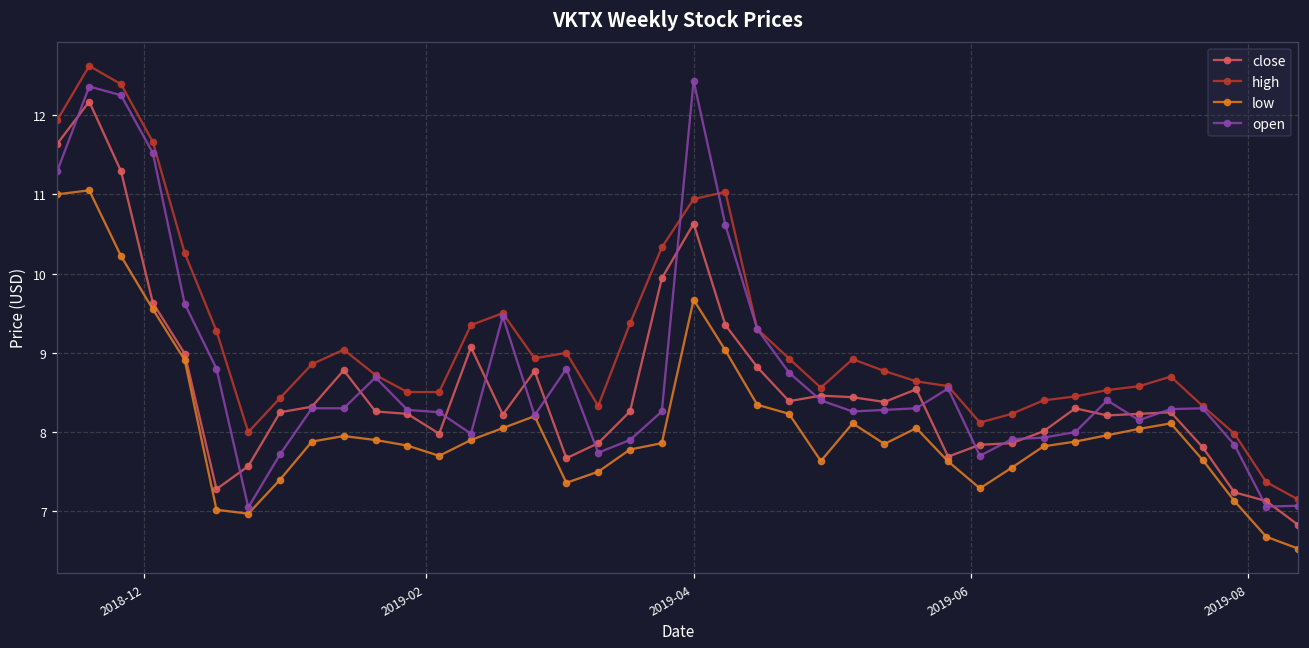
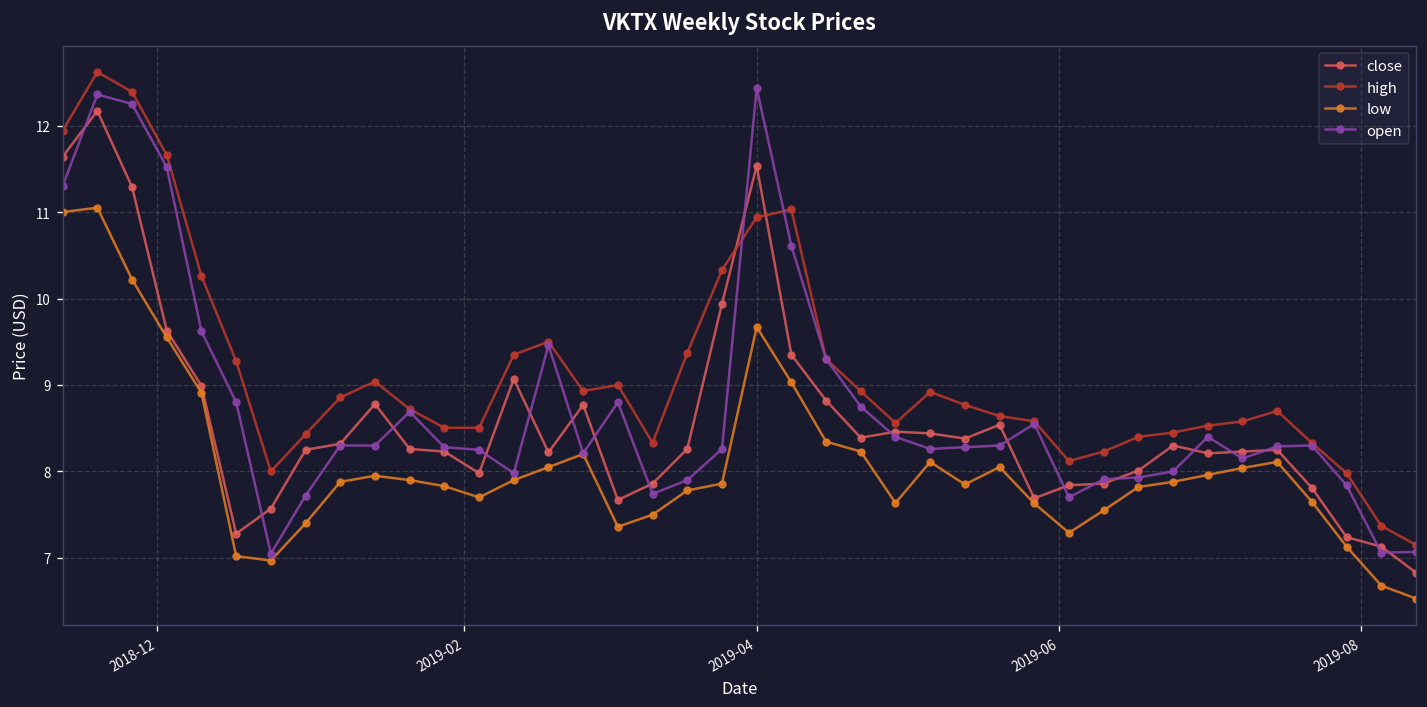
close, 2019-04: 10.6 -> 11.5
